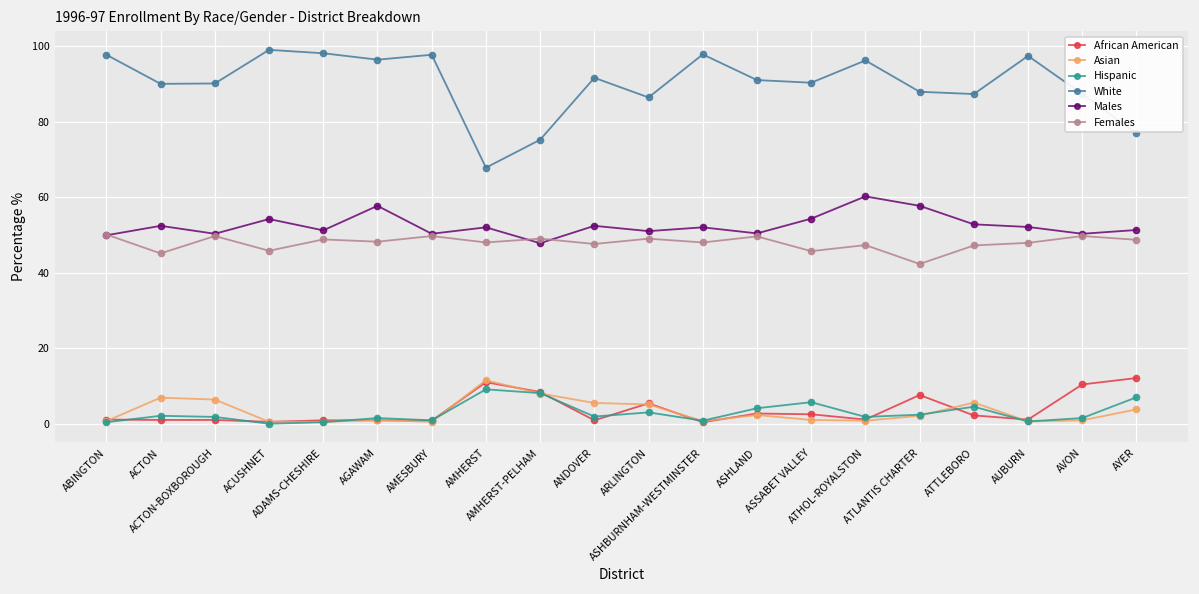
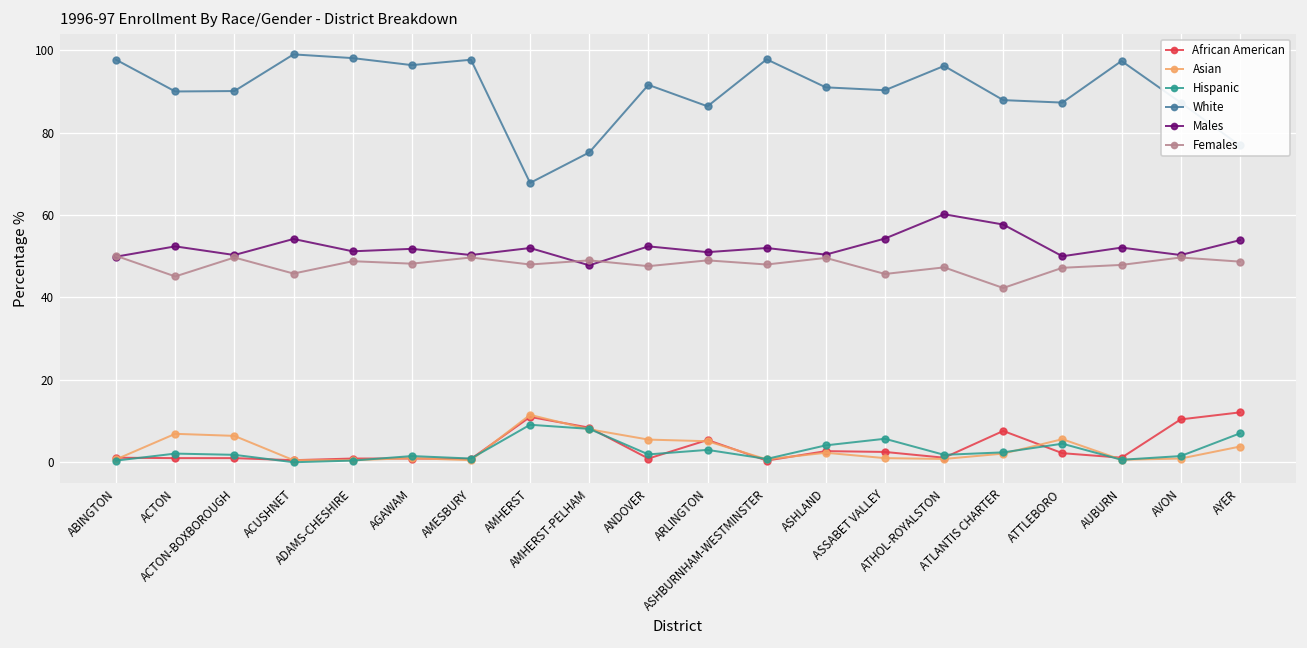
Males, AGAWAM: 58 -> 52
Males, ATTLEBORO: 53 -> 50
Males, AYER: 51 -> 54
